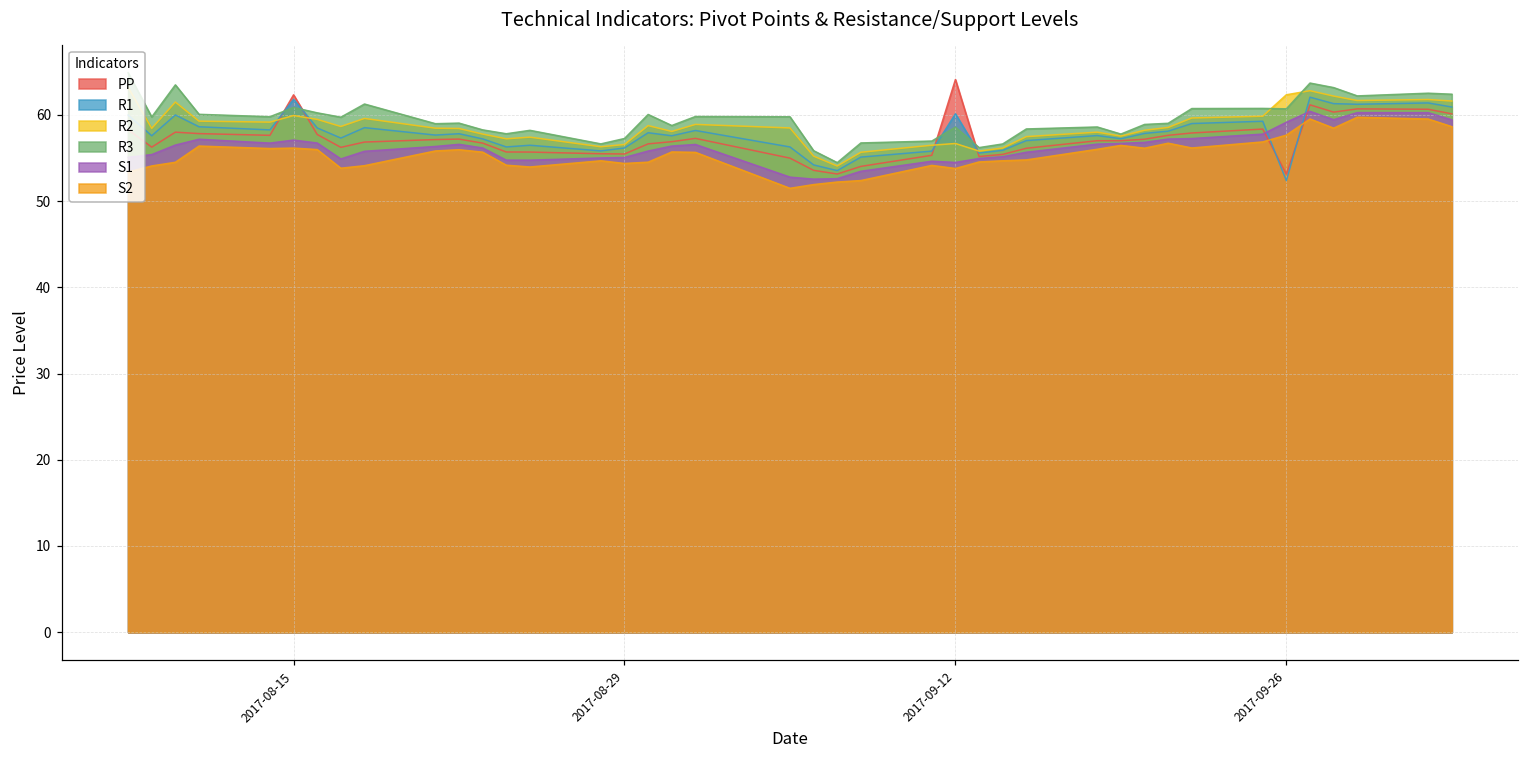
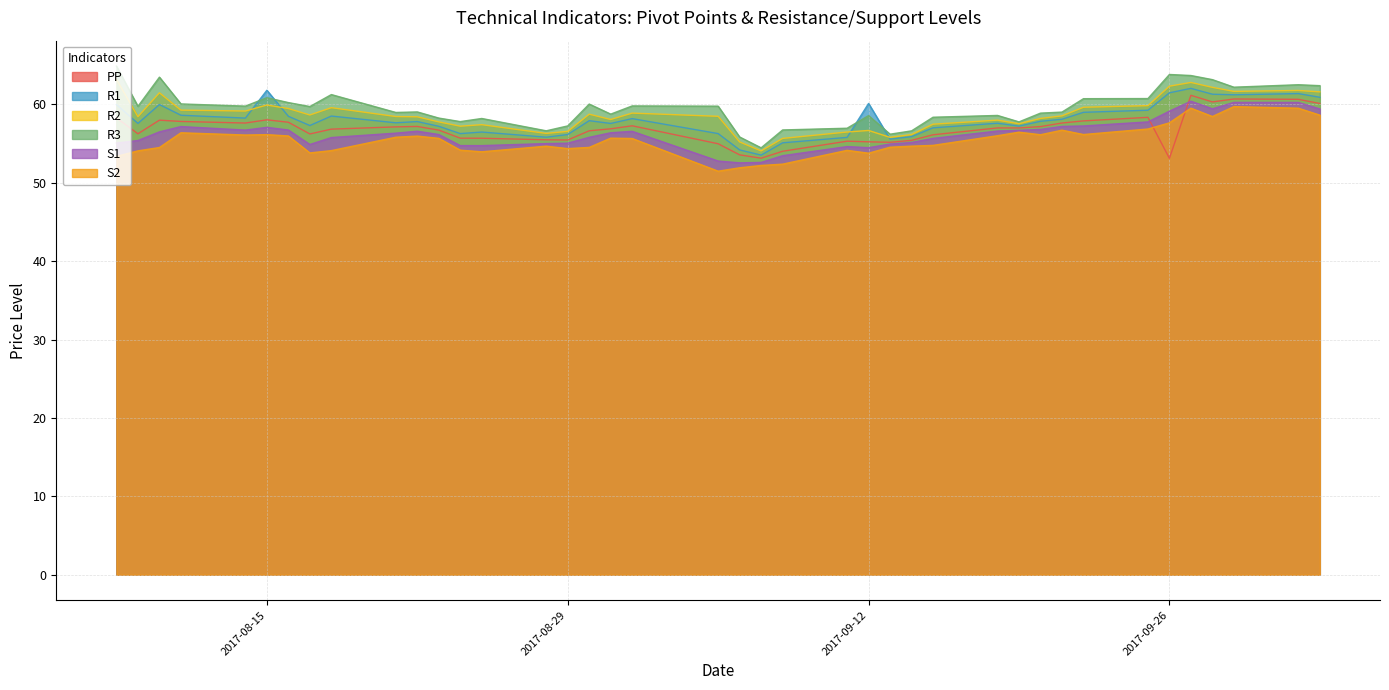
PP, 2017-08-15: 62 -> 58
PP, 2017-09-12: 64 -> 55
R1, 2017-09-26: 52 -> 61
R3, 2017-09-26: 61 -> 64
